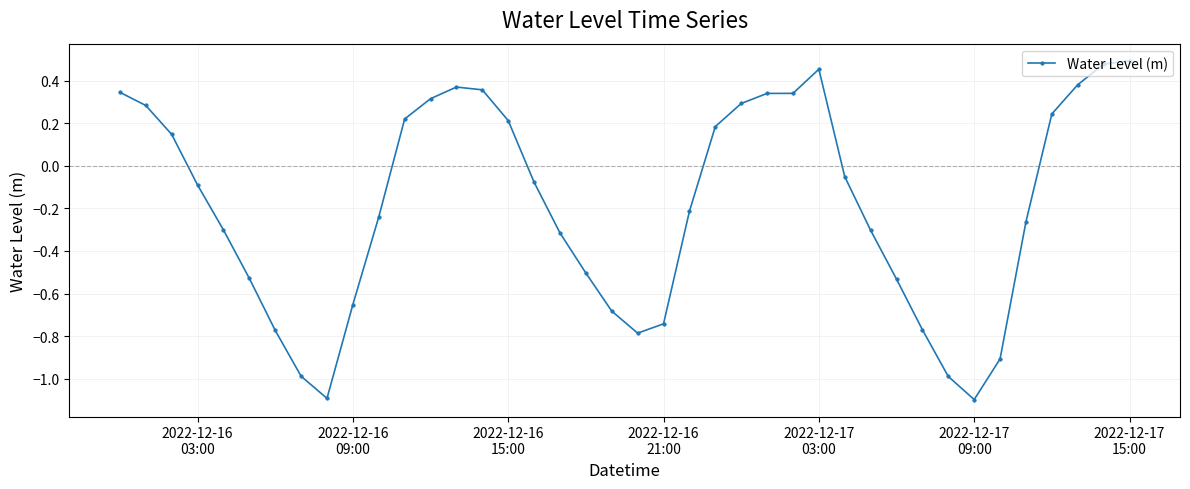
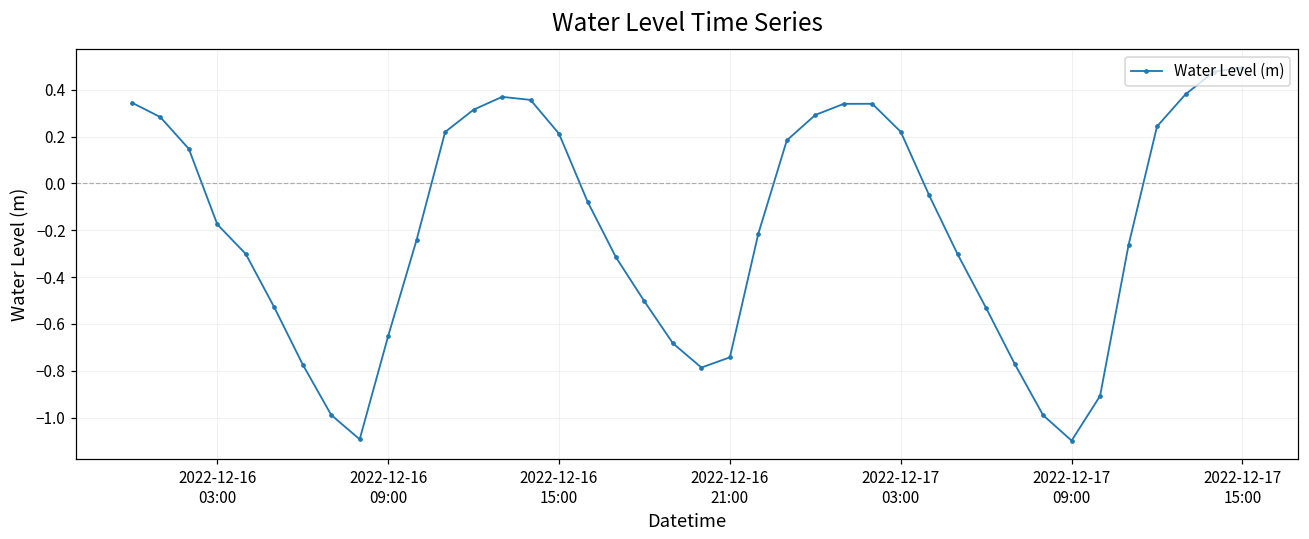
2022-12-16 03:00: -0.09 -> -0.17
2022-12-17 03:00: 0.45 -> 0.22
